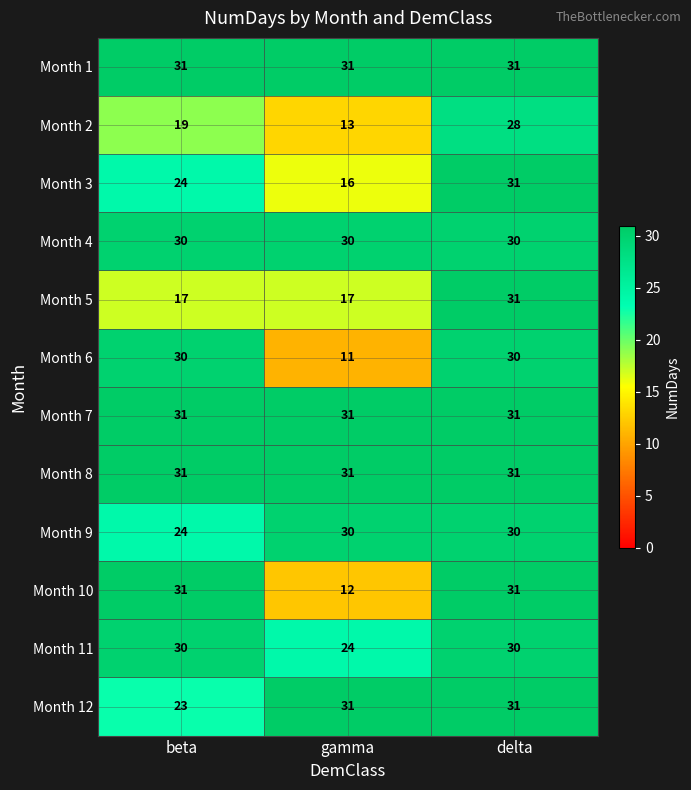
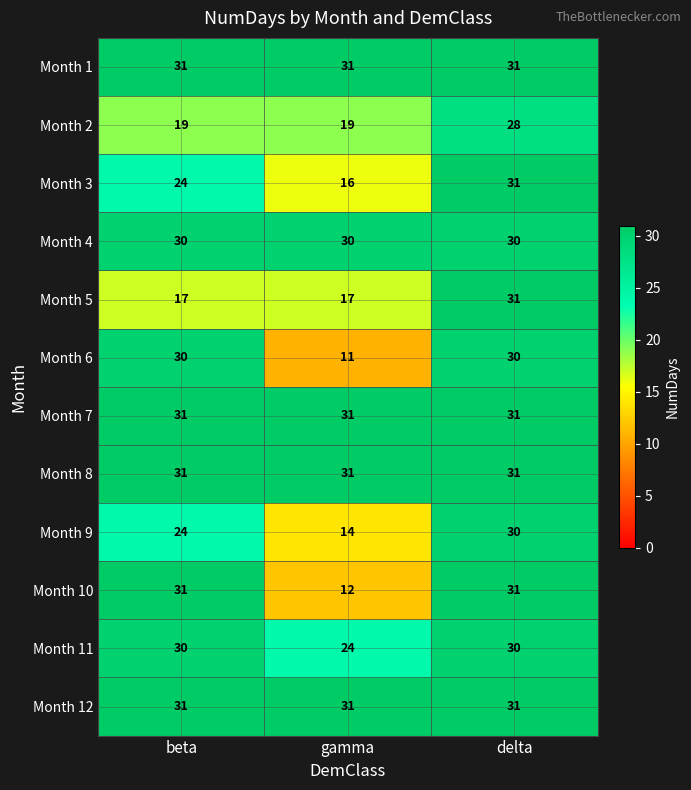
Month 2, gamma: 13 -> 19
Month 9, gamma: 30 -> 14
Month 12, beta: 23 -> 31
